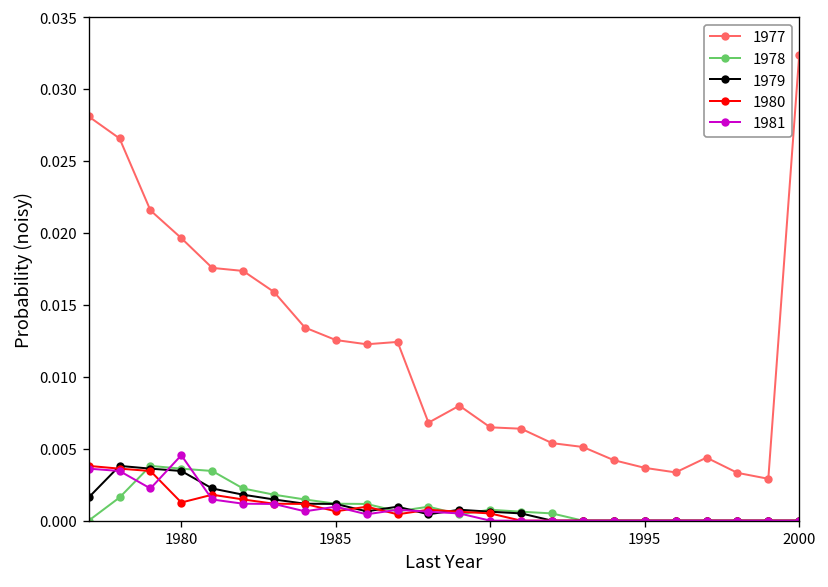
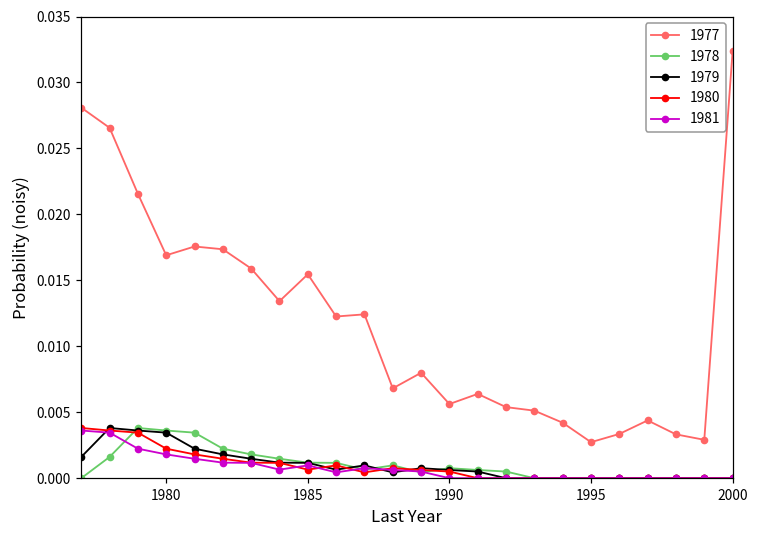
1977, 1980: 0.0196 -> 0.0169
1980, 1980: 0.0013 -> 0.0022
1981, 1980: 0.0045 -> 0.0018
1977, 1985: 0.0126 -> 0.0155
1977, 1990: 0.0065 -> 0.0056
1977, 1995: 0.0037 -> 0.0027
